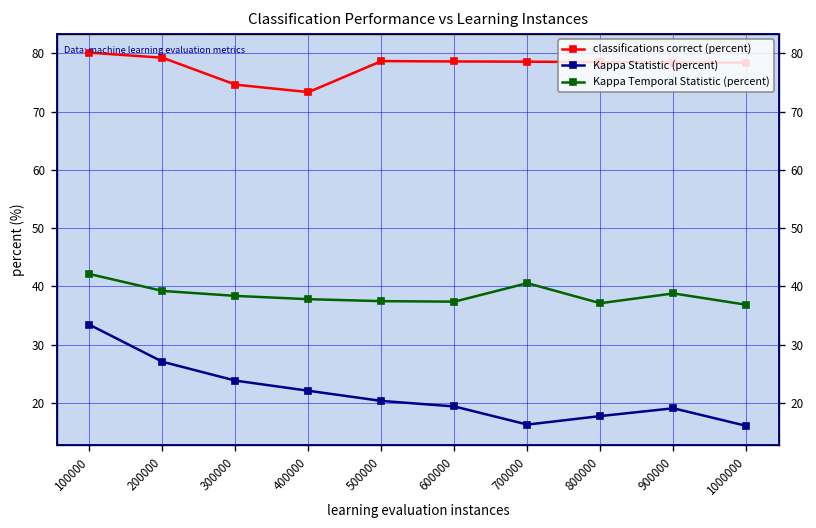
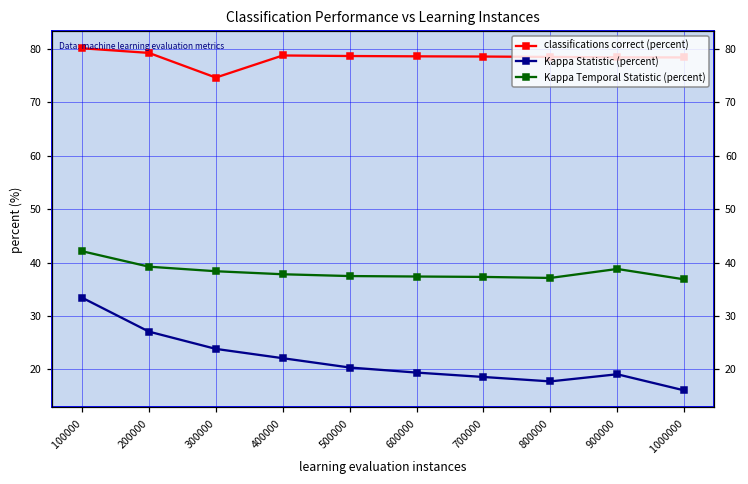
classifications correct (percent), 400000: 73 -> 79
Kappa Statistic (percent), 700000: 16 -> 19
Kappa Temporal Statistic (percent), 700000: 41 -> 37
